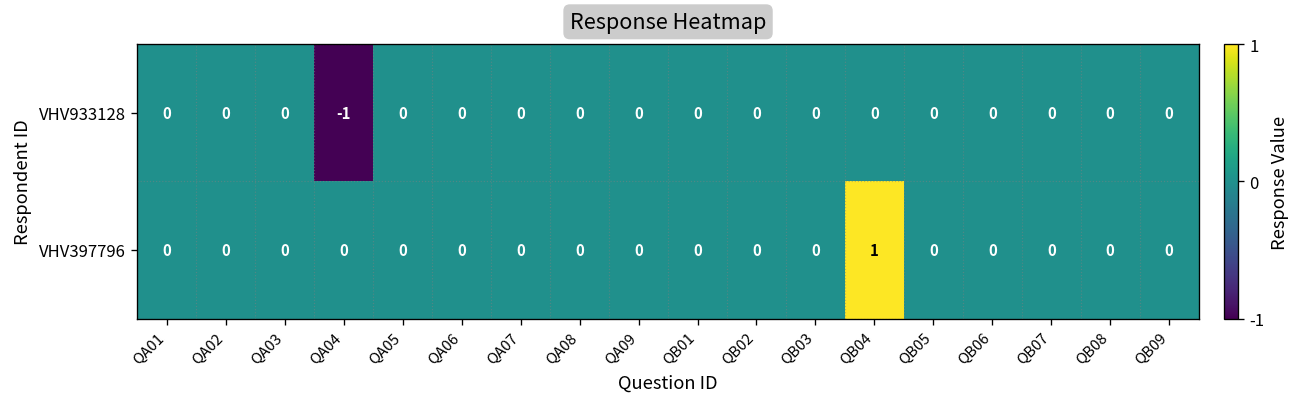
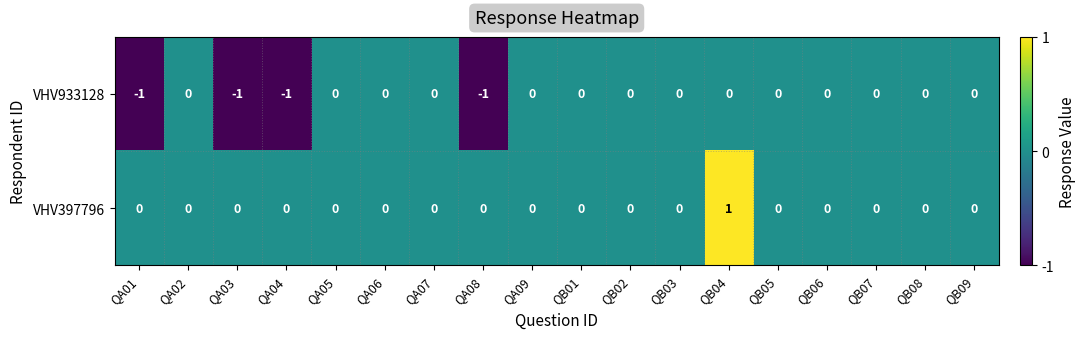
VHV933128, QA01: 0 -> -1
VHV933128, QA03: 0 -> -1
VHV933128, QA08: 0 -> -1
